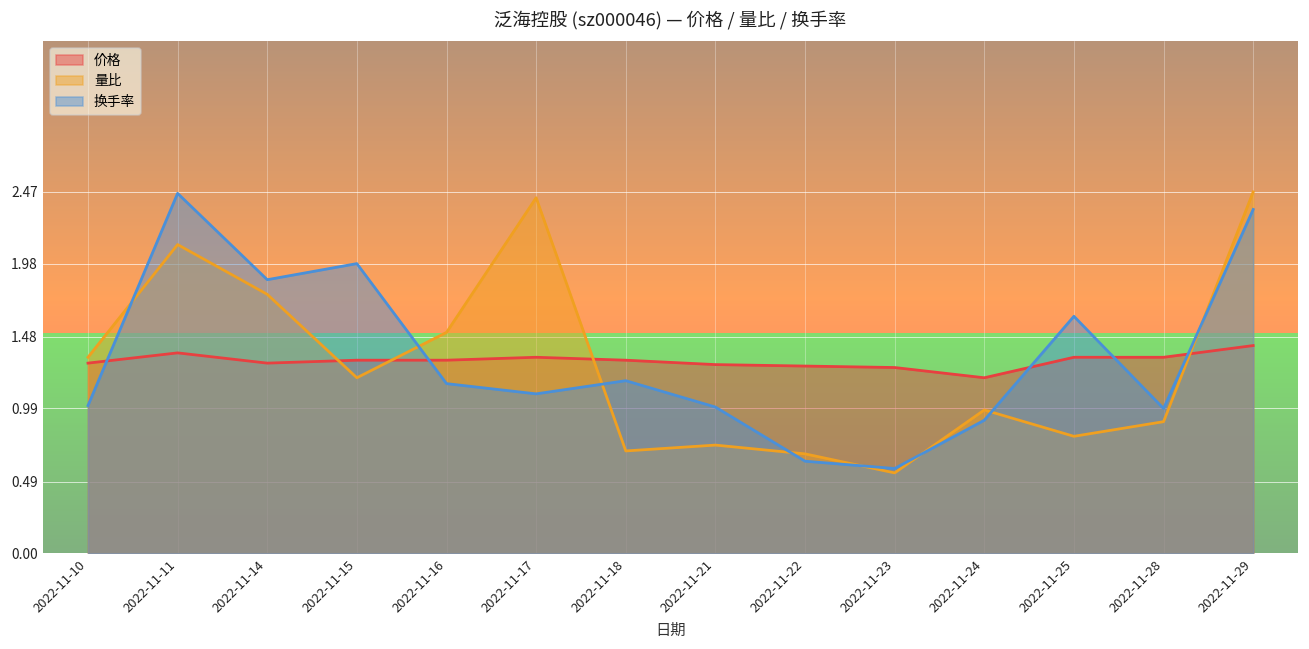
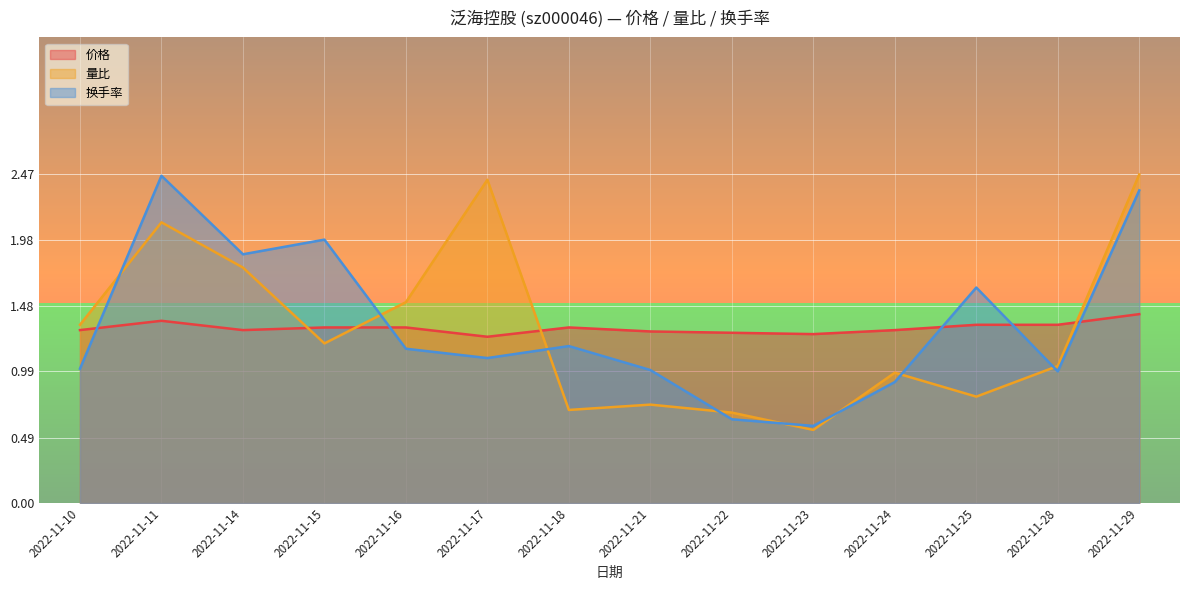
价格, 2022-11-17: 1.34 -> 1.25
价格, 2022-11-24: 1.2 -> 1.3
量比, 2022-11-28: 0.90 -> 1.03
